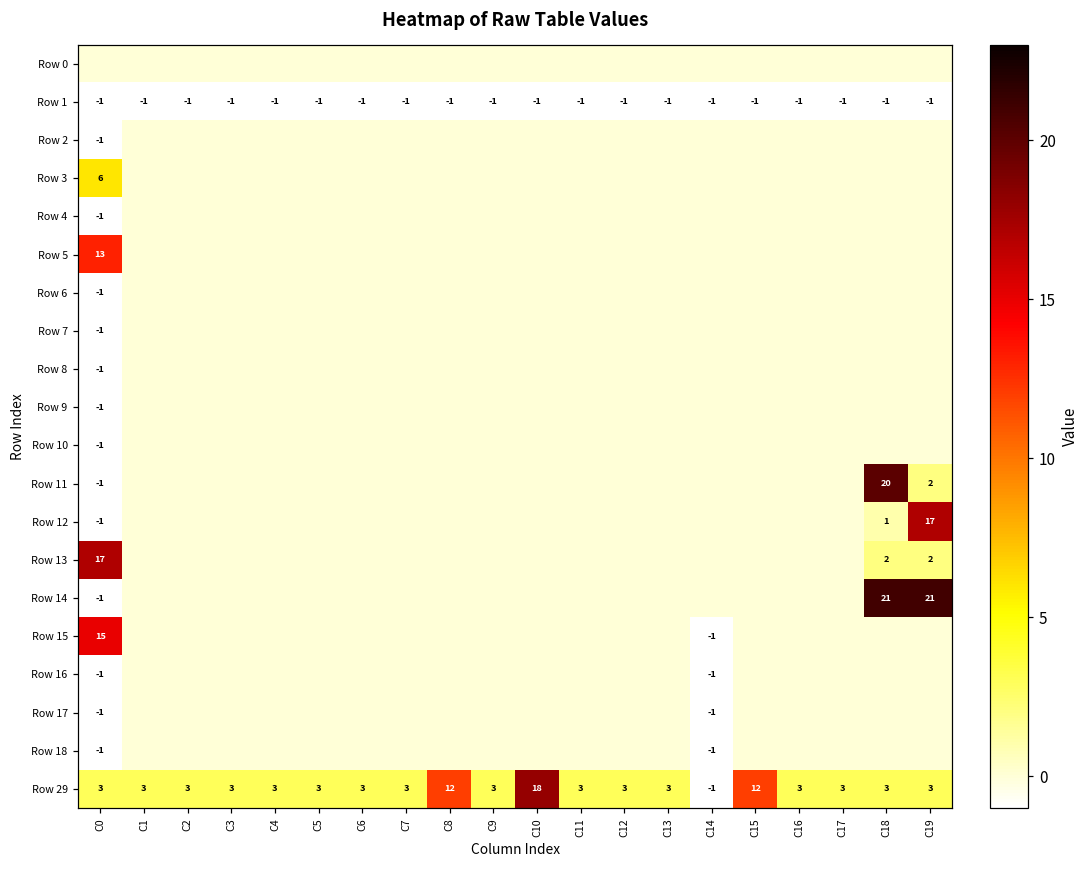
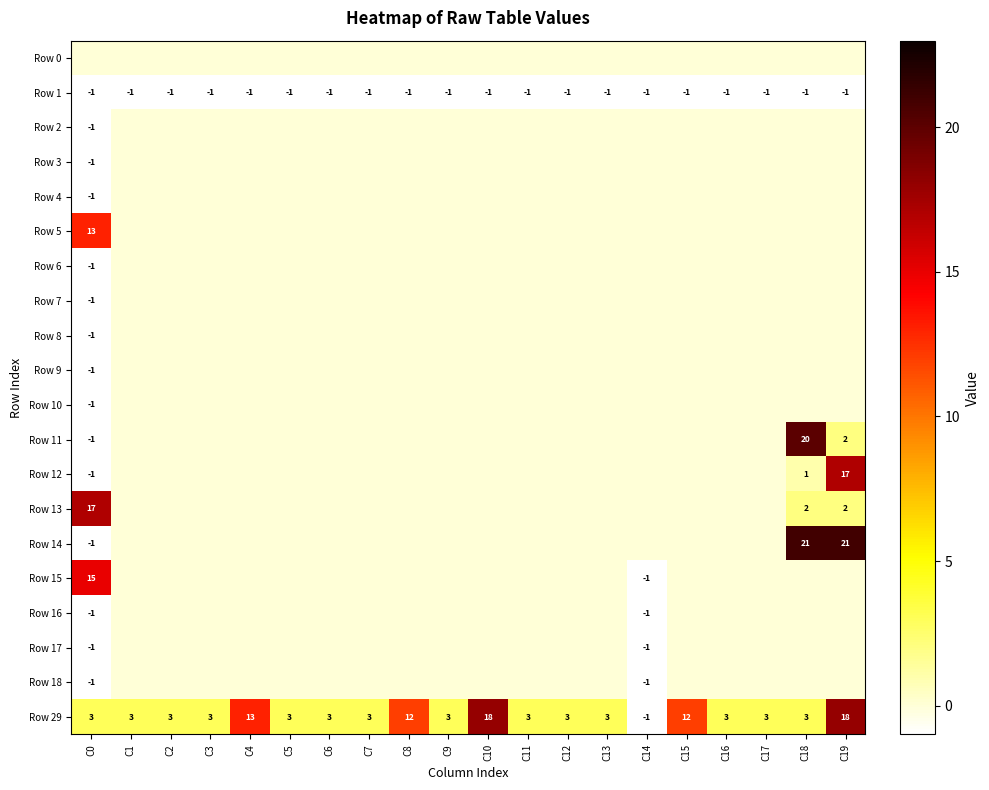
Row 3, C0: 6 -> -1
Row 29, C4: 3 -> 13
Row 29, C19: 3 -> 18
